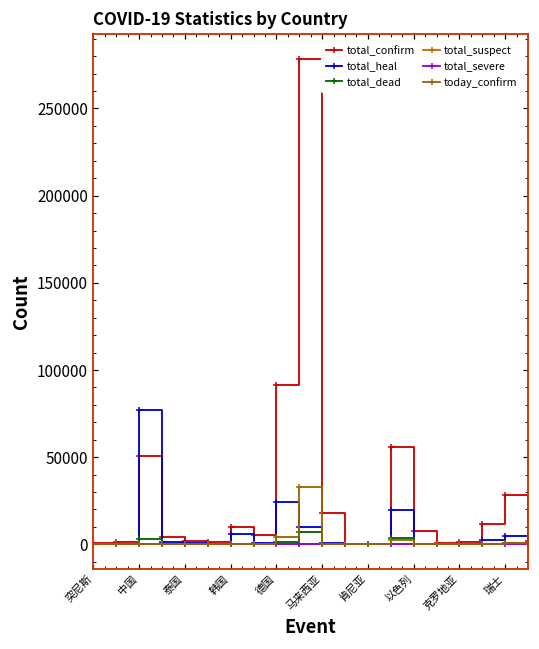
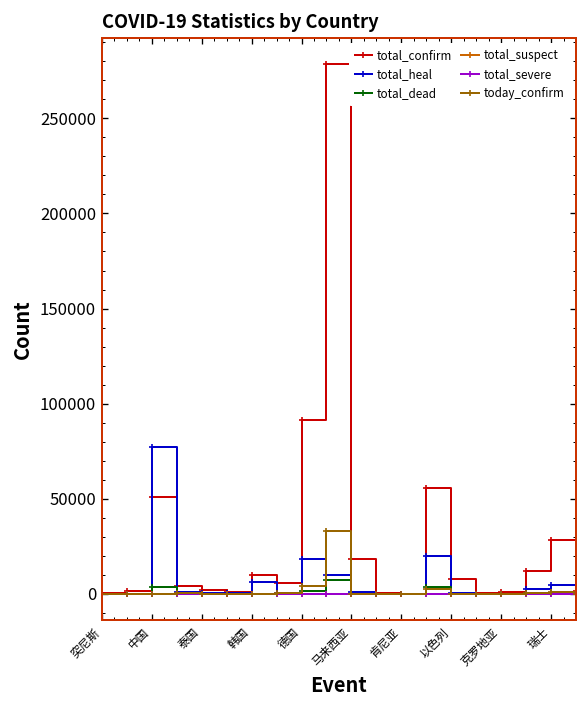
total_heal, 德国: 25000 -> 18000
